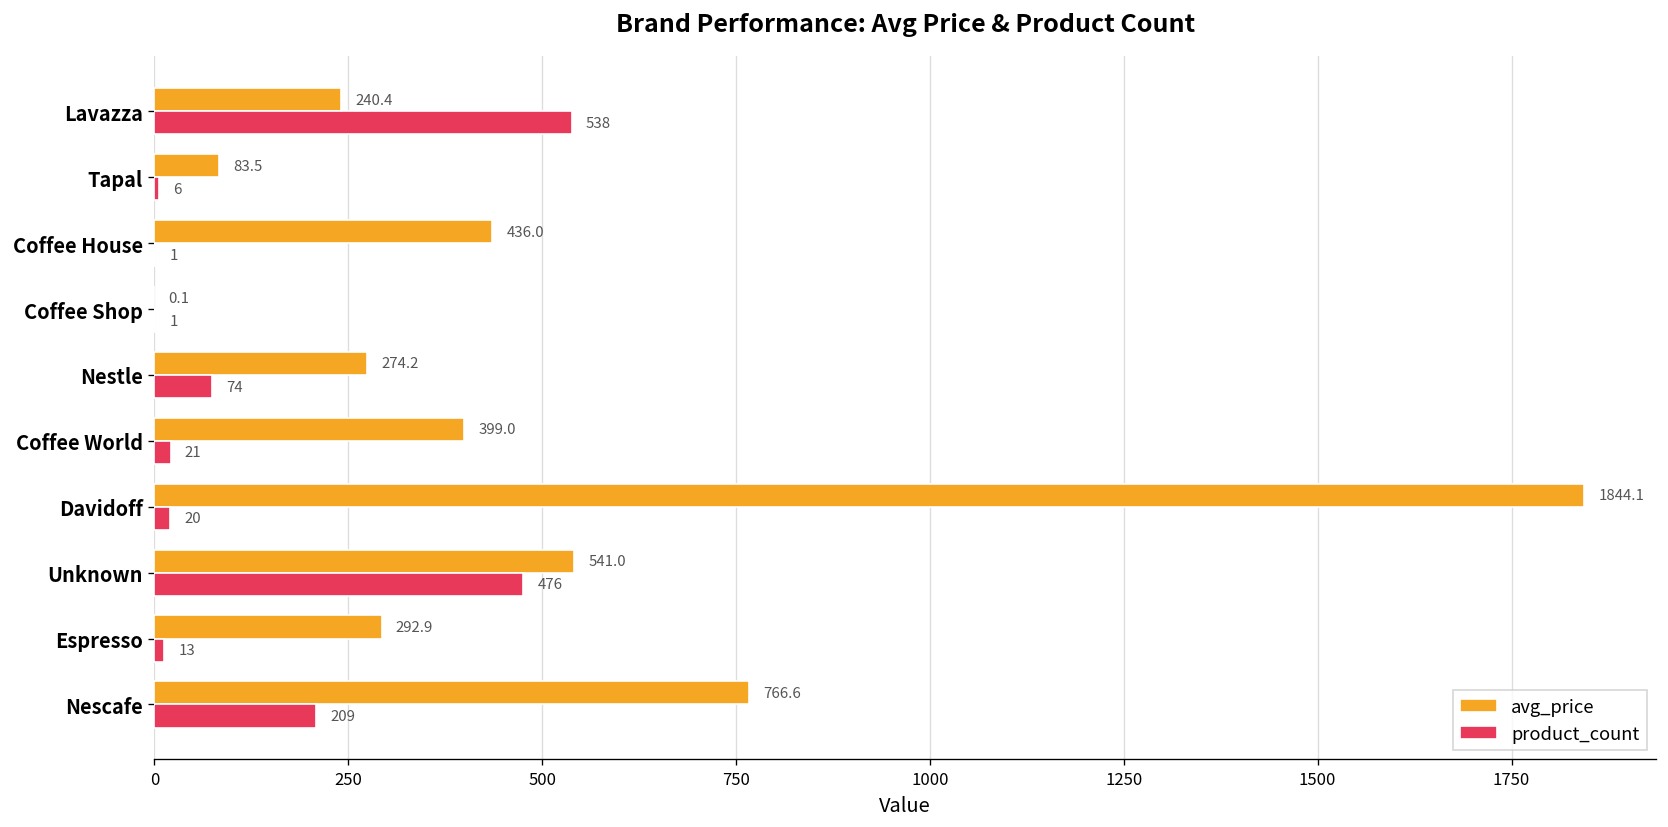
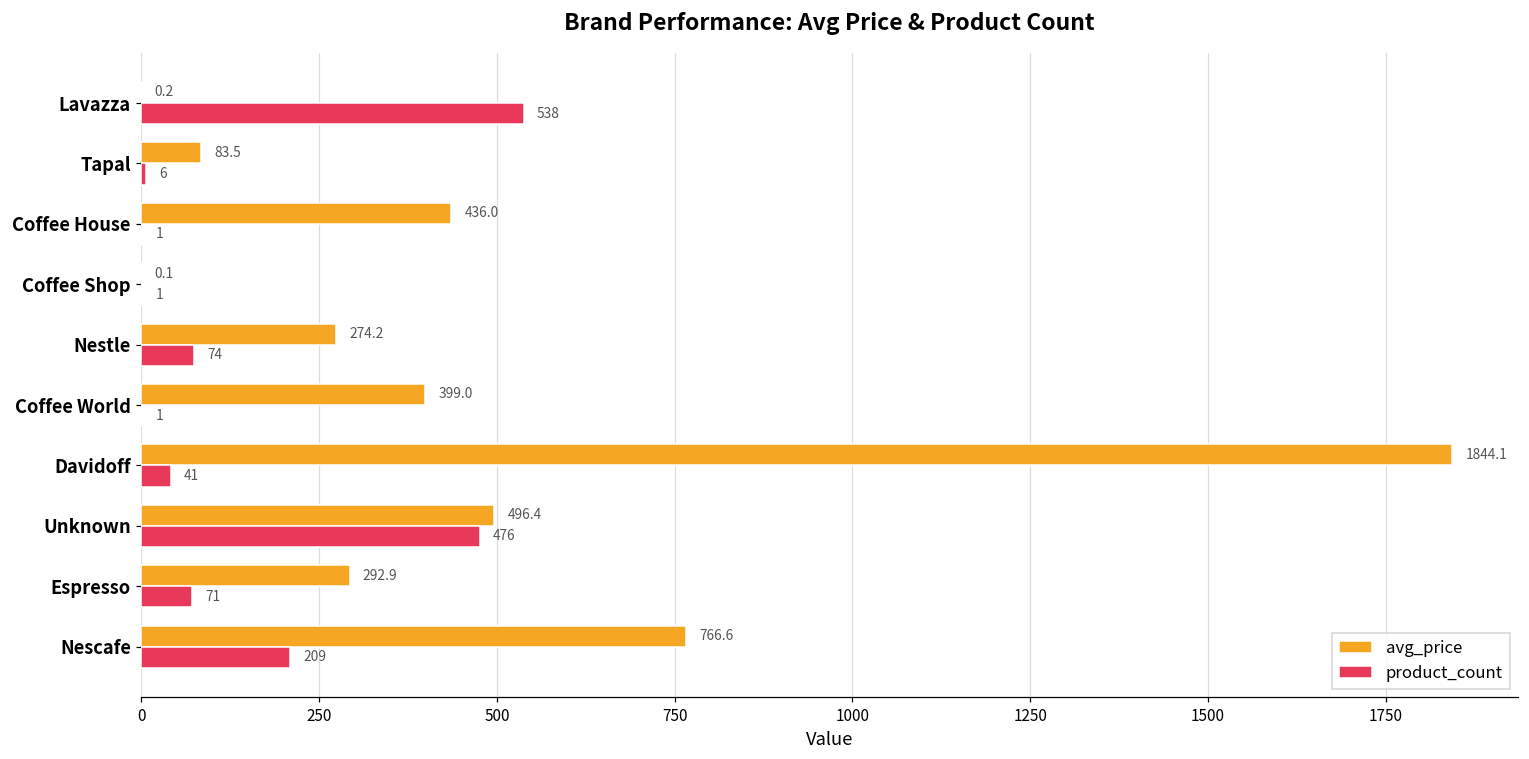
avg_price, Lavazza: 240.4 -> 0.2
product_count, Coffee World: 21 -> 1
product_count, Davidoff: 20 -> 41
avg_price, Unknown: 541.0 -> 496.4
product_count, Espresso: 13 -> 71
